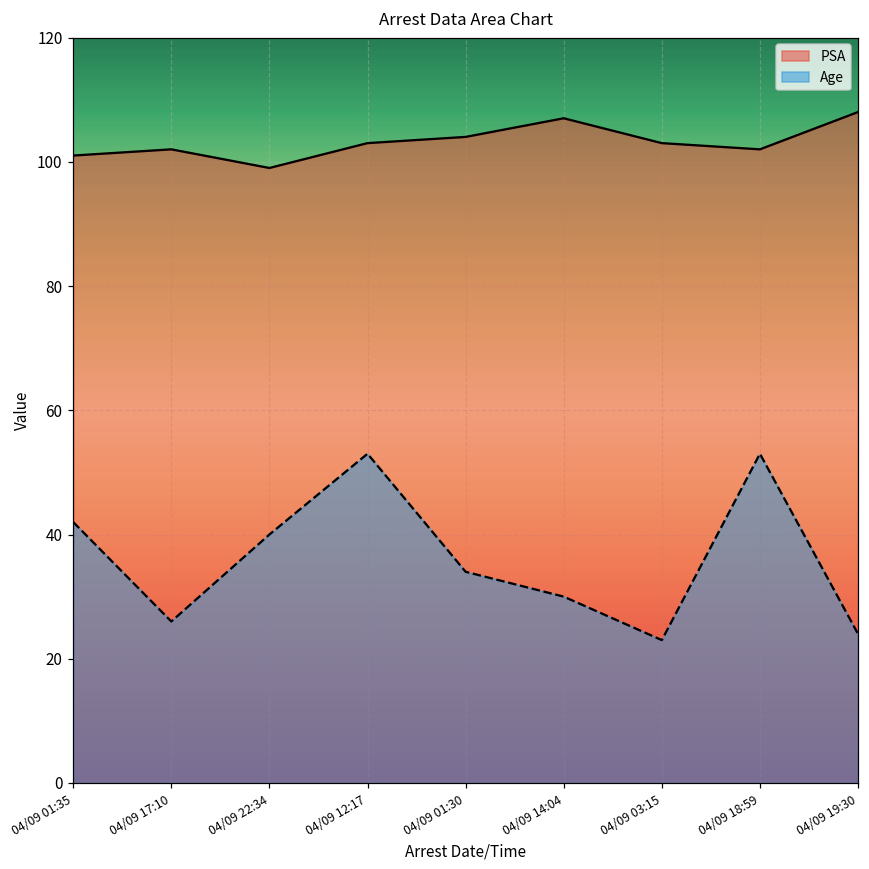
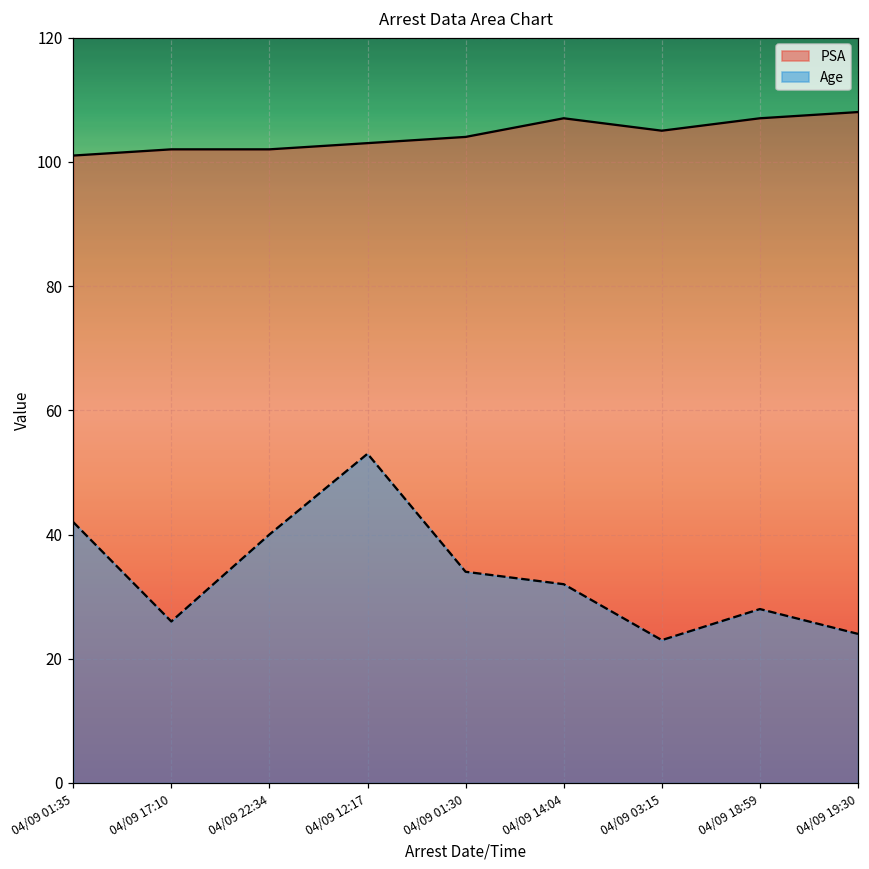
PSA, 04/09 22:34: 99 -> 102
Age, 04/09 14:04: 30 -> 32
PSA, 04/09 03:15: 103 -> 105
PSA, 04/09 18:59: 102 -> 107
Age, 04/09 18:59: 53 -> 28
